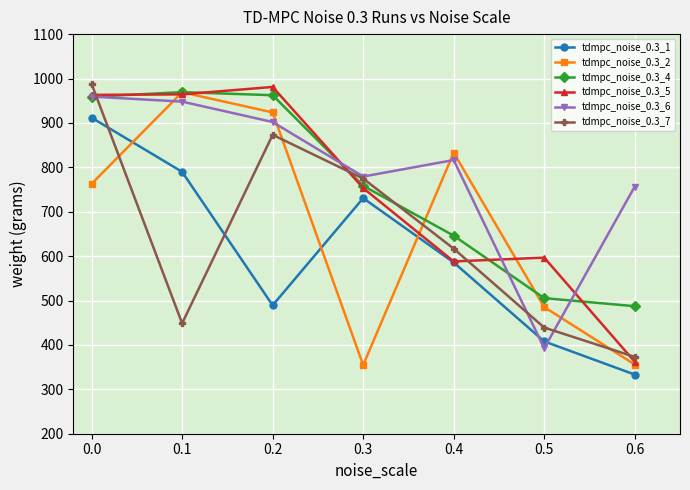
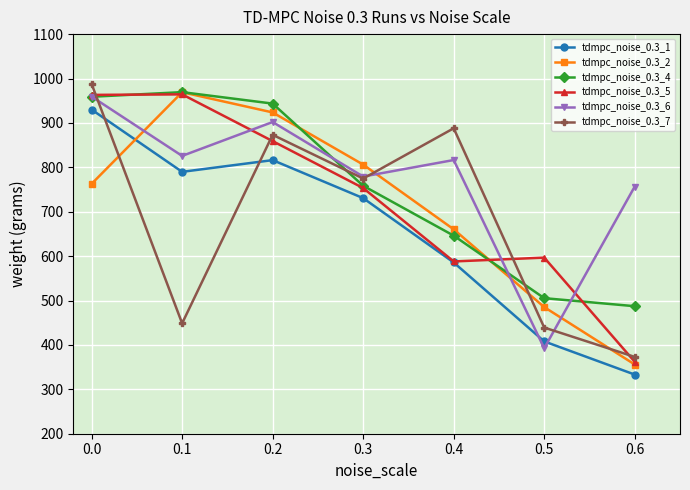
tdmpc_noise_0.3_1, 0.0: 910 -> 930
tdmpc_noise_0.3_6, 0.1: 950 -> 830
tdmpc_noise_0.3_1, 0.2: 490 -> 820
tdmpc_noise_0.3_4, 0.2: 960 -> 940
tdmpc_noise_0.3_5, 0.2: 980 -> 860
tdmpc_noise_0.3_2, 0.3: 350 -> 810
tdmpc_noise_0.3_2, 0.4: 830 -> 660
tdmpc_noise_0.3_7, 0.4: 620 -> 890
